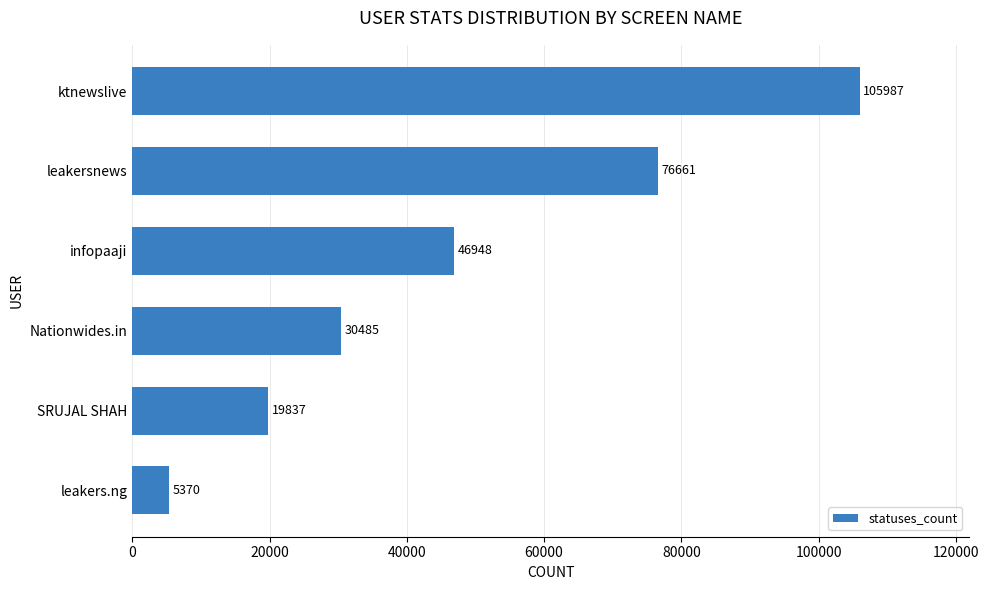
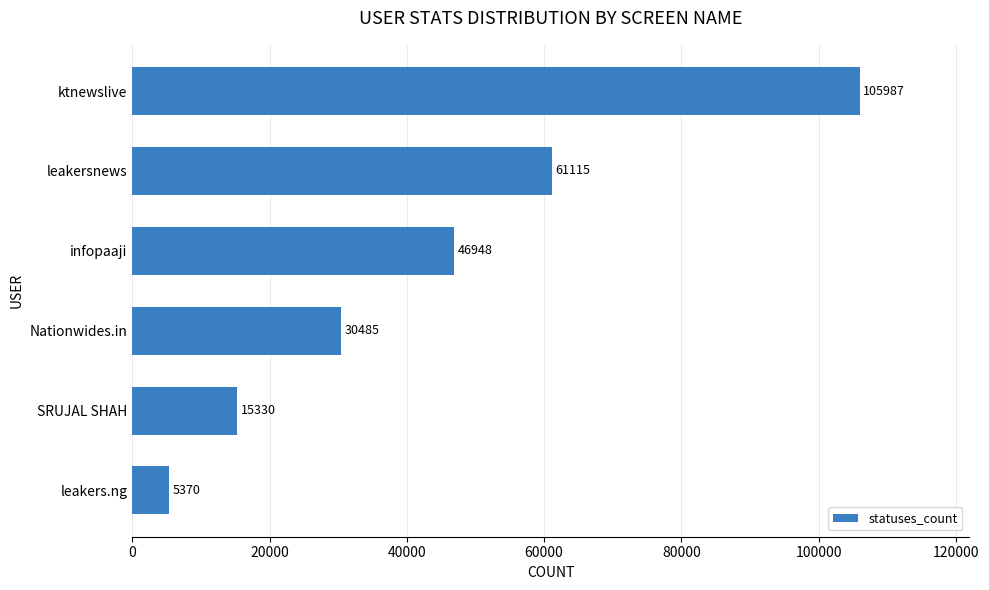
leakersnews: 76661 -> 61115
SRUJAL SHAH: 19837 -> 15330
